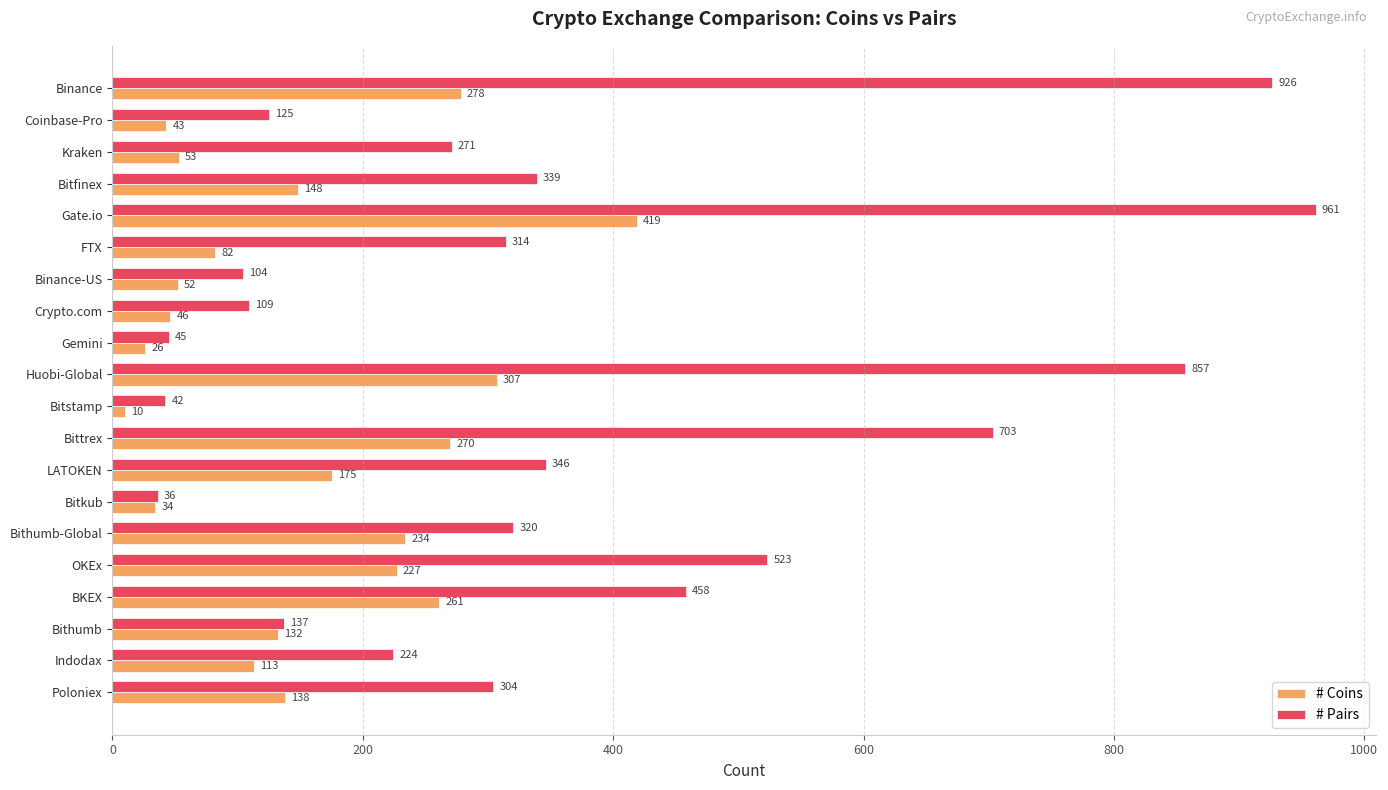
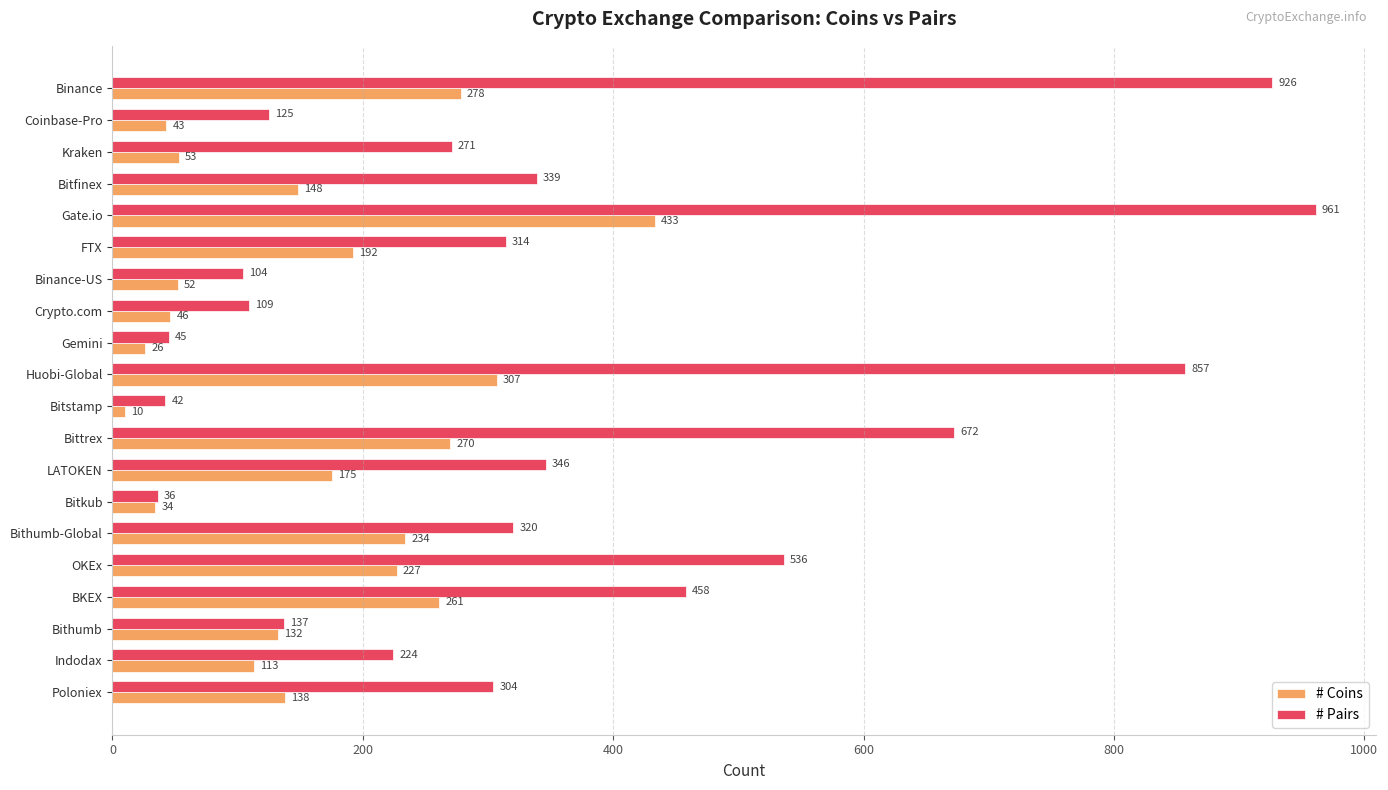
# Coins, Gate.io: 419 -> 433
# Coins, FTX: 82 -> 192
# Pairs, Bittrex: 703 -> 672
# Pairs, OKEx: 523 -> 536
